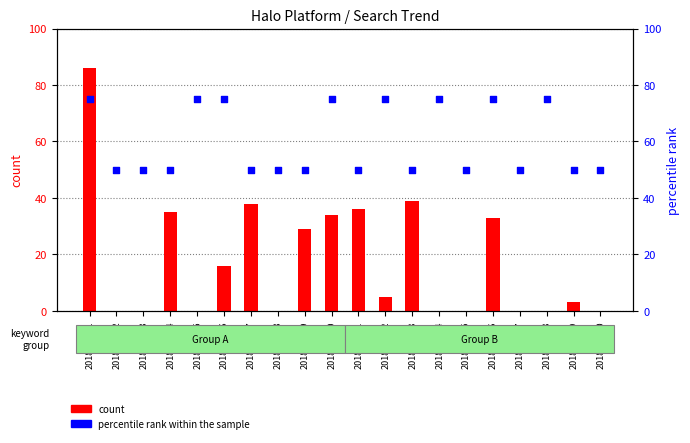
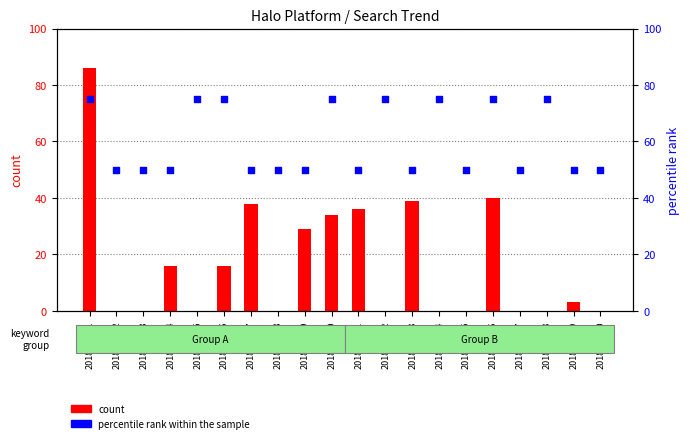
count, 2018/01/04: 35 -> 16
count, 2018/01/12: 5 -> 0
count, 2018/01/16: 33 -> 40
